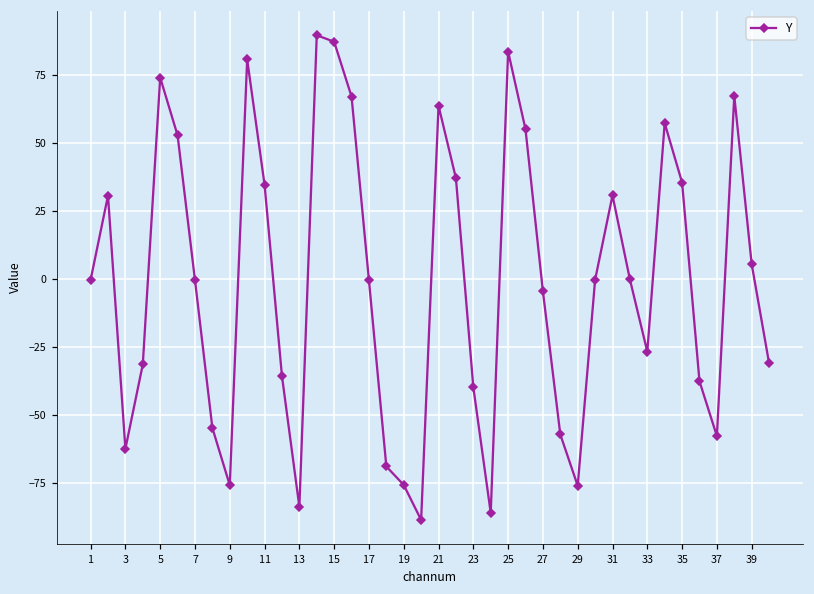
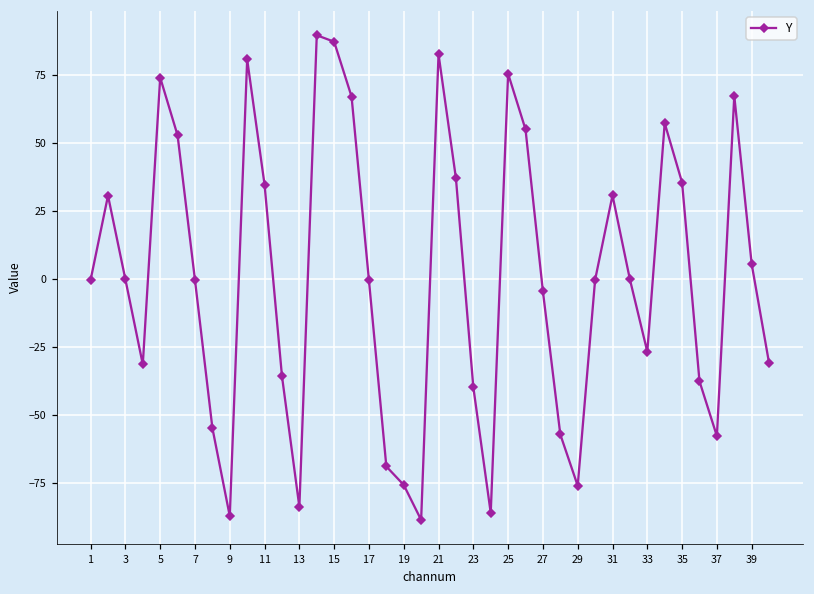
3: -63 -> 0
9: -76 -> -87
21: 64 -> 83
25: 84 -> 76
